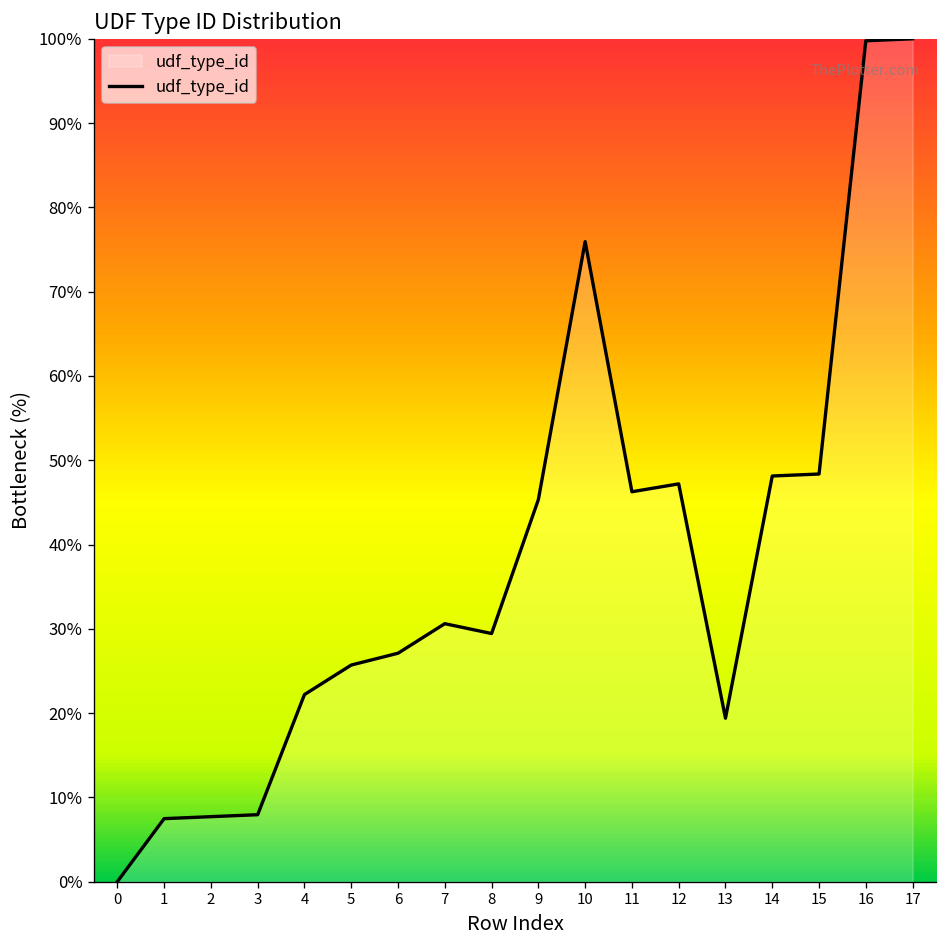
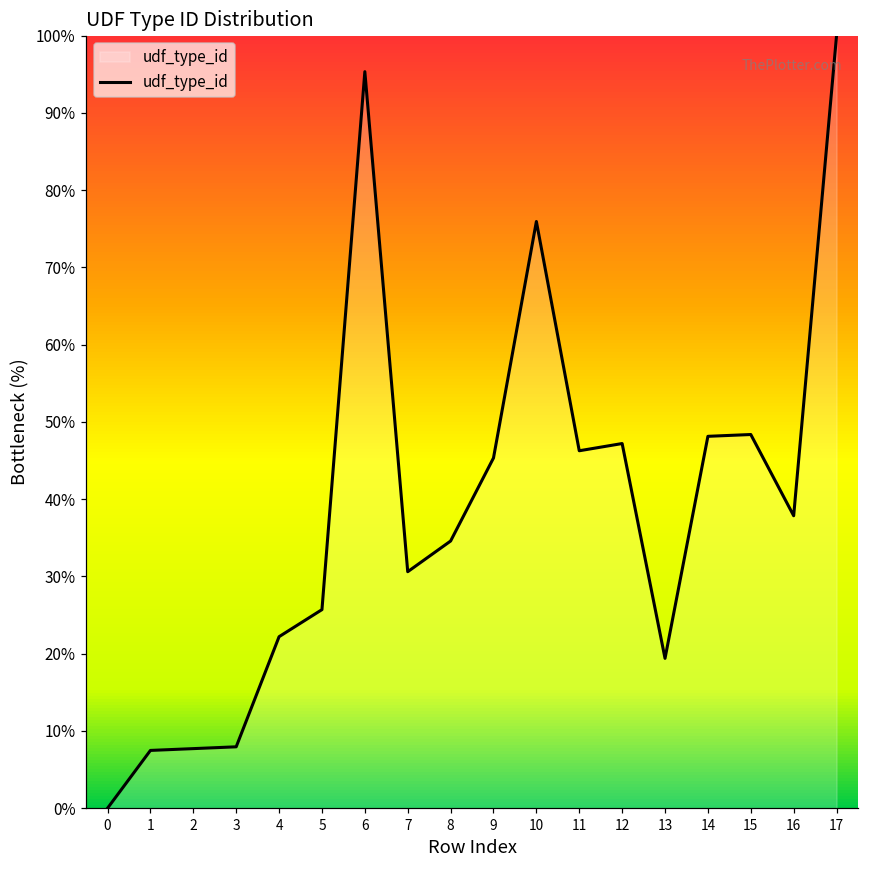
6: 27% -> 95%
8: 29% -> 35%
16: 100% -> 38%
